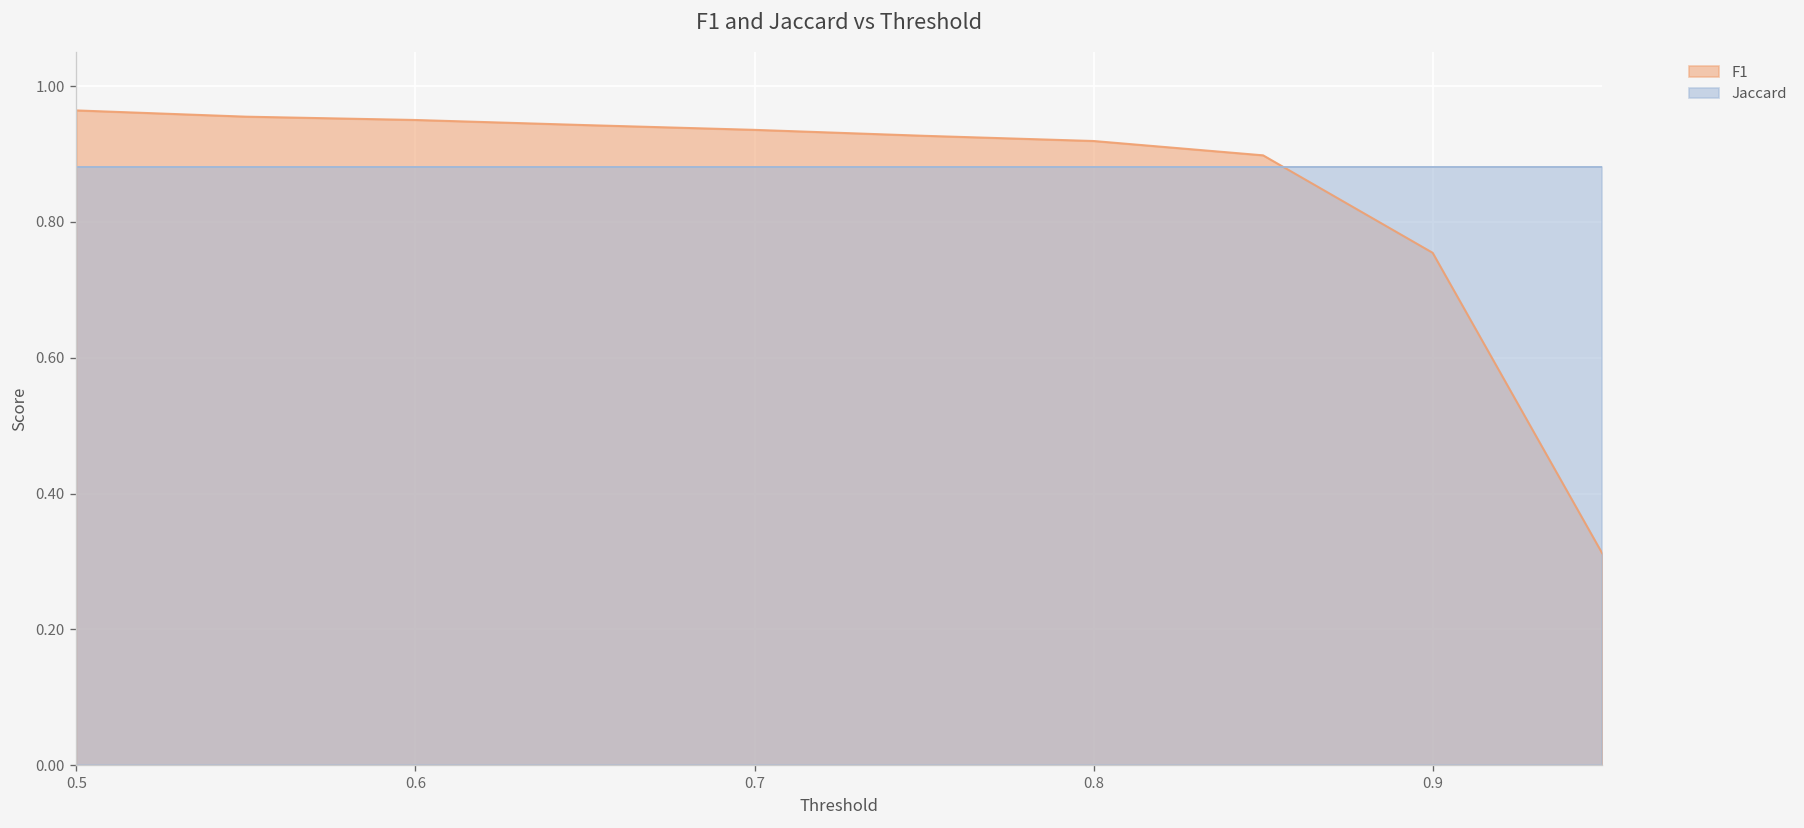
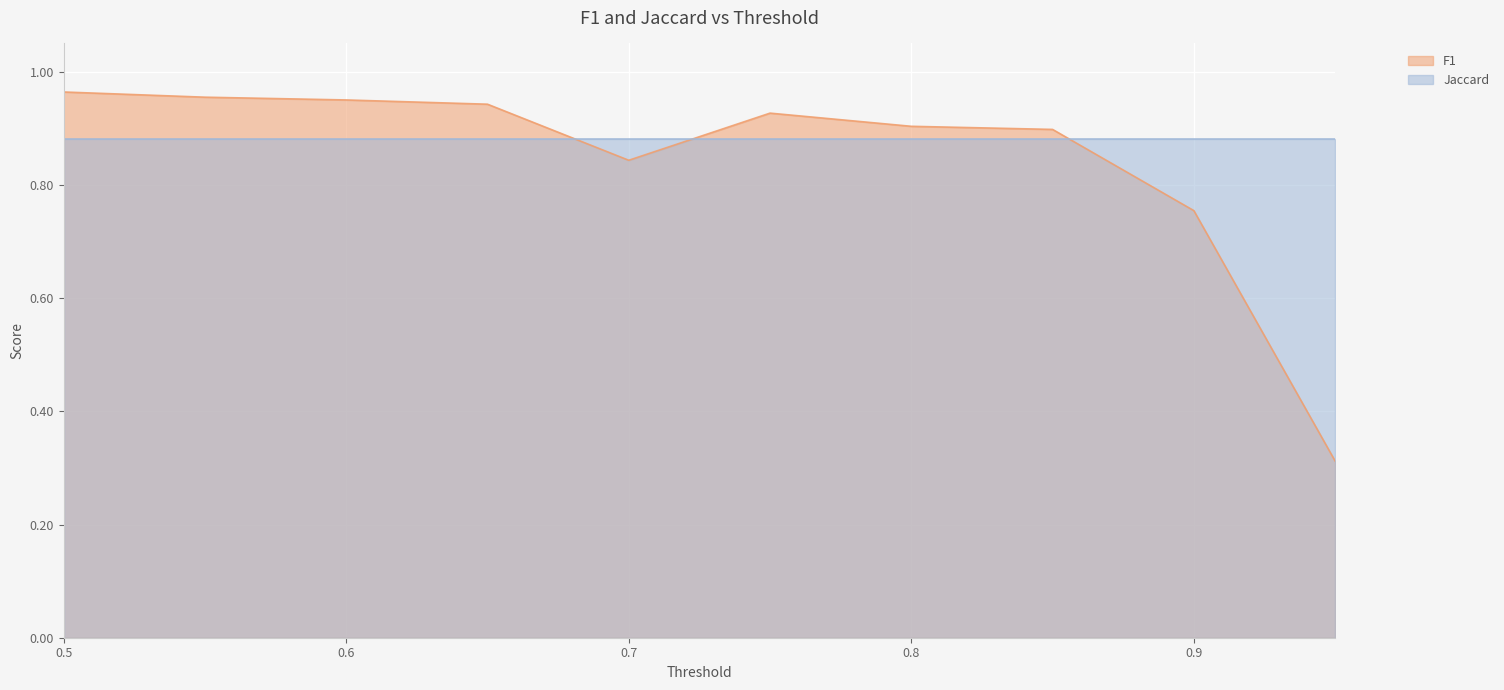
F1, 0.7: 0.94 -> 0.84
F1, 0.8: 0.92 -> 0.90
